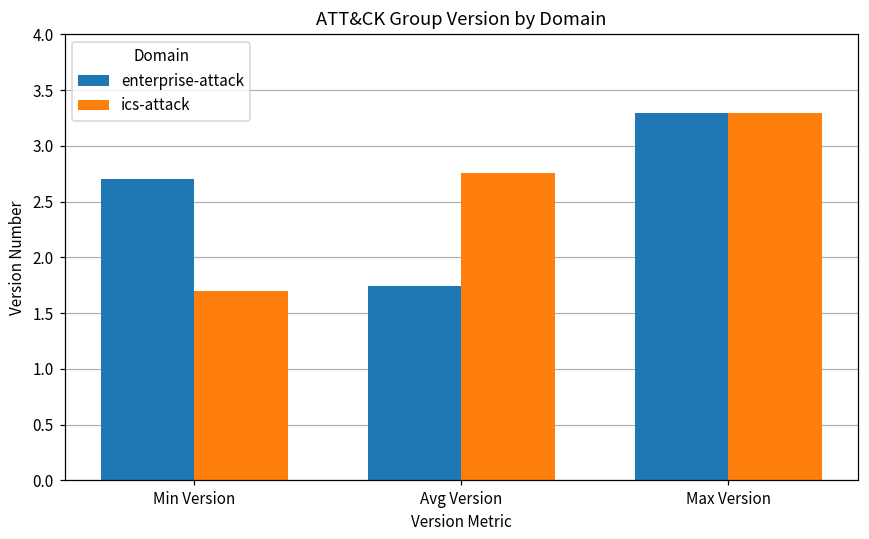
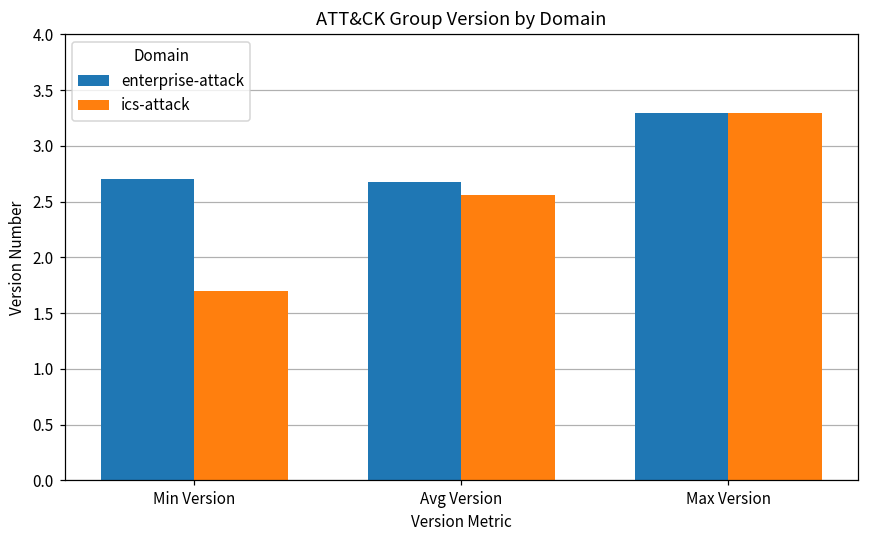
enterprise-attack, Avg Version: 1.74 -> 2.68
ics-attack, Avg Version: 2.76 -> 2.56
